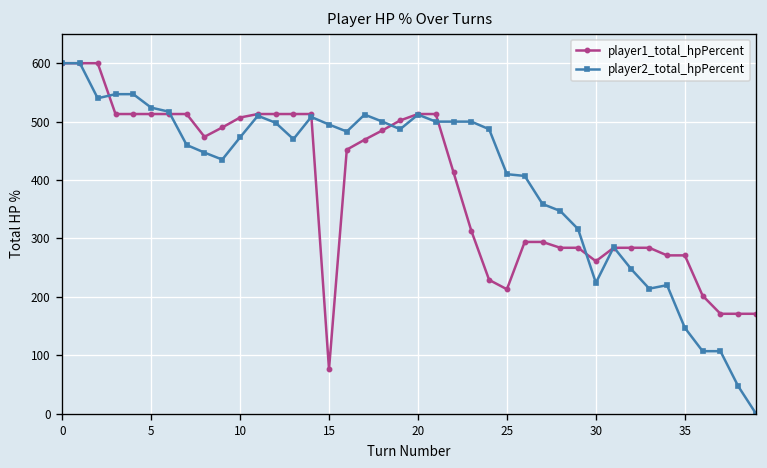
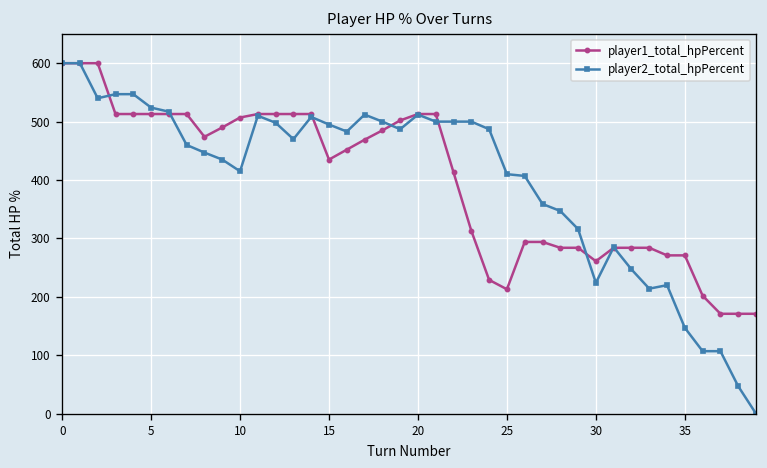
player2_total_hpPercent, 10: 470 -> 420
player1_total_hpPercent, 15: 80 -> 440
